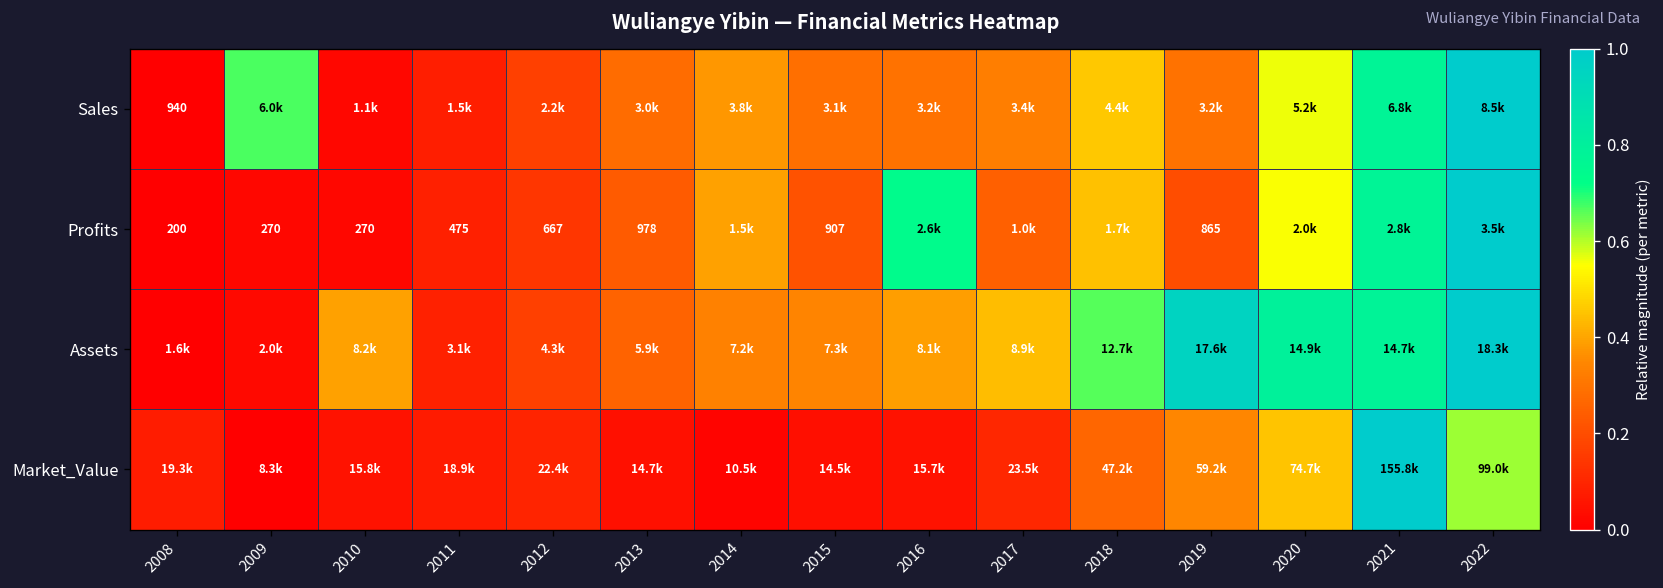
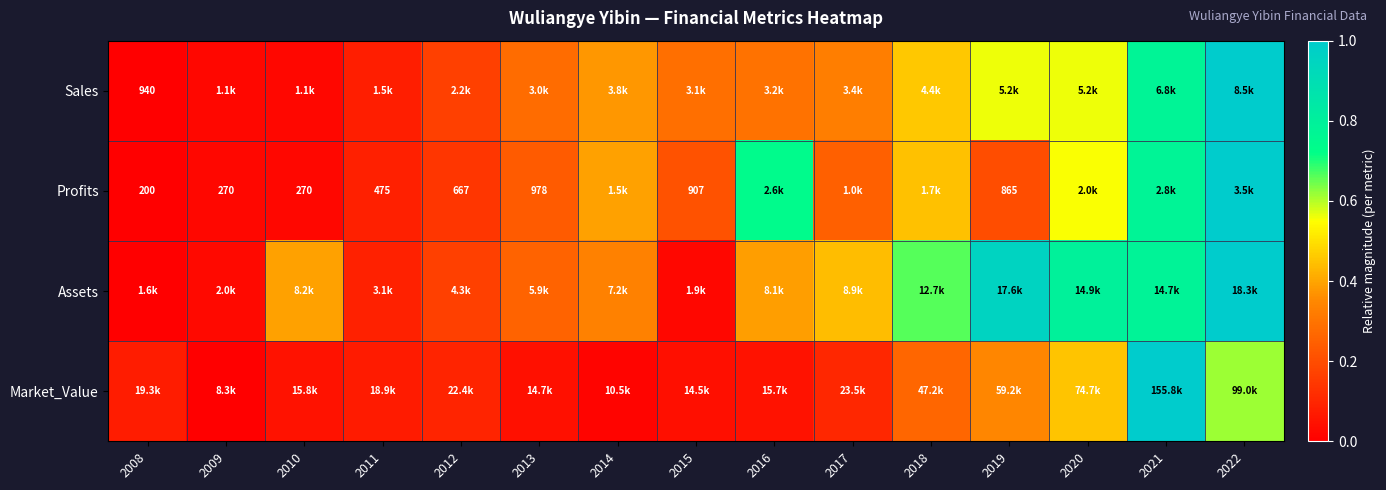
Sales, 2009: 6.0k -> 1.1k
Sales, 2019: 3.2k -> 5.2k
Assets, 2015: 7.3k -> 1.9k
